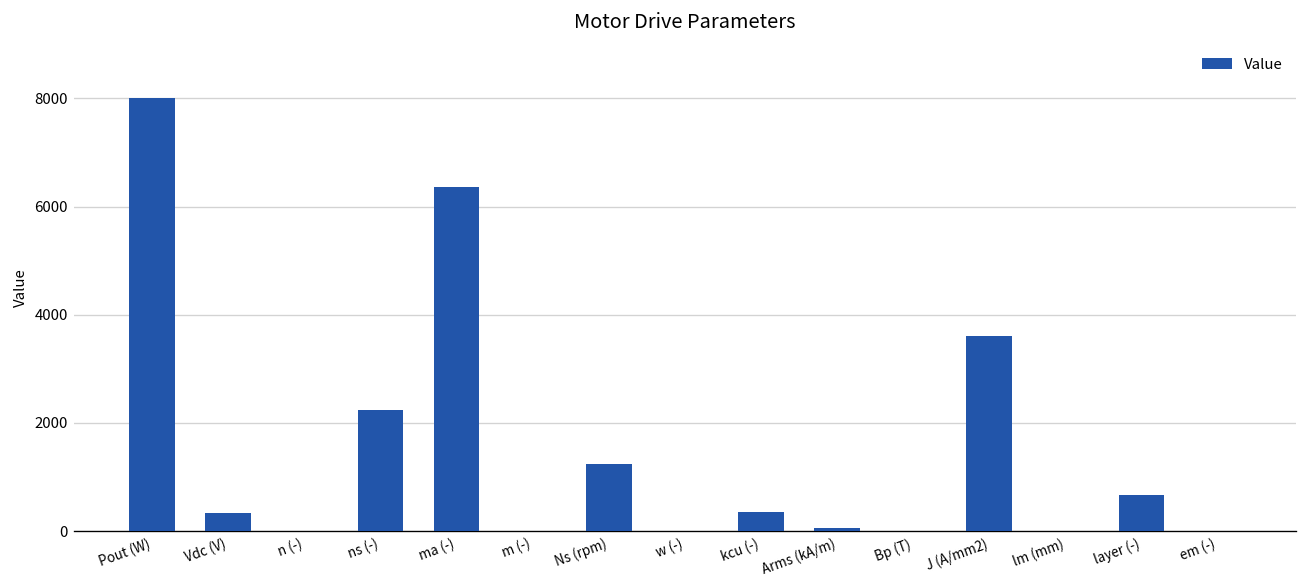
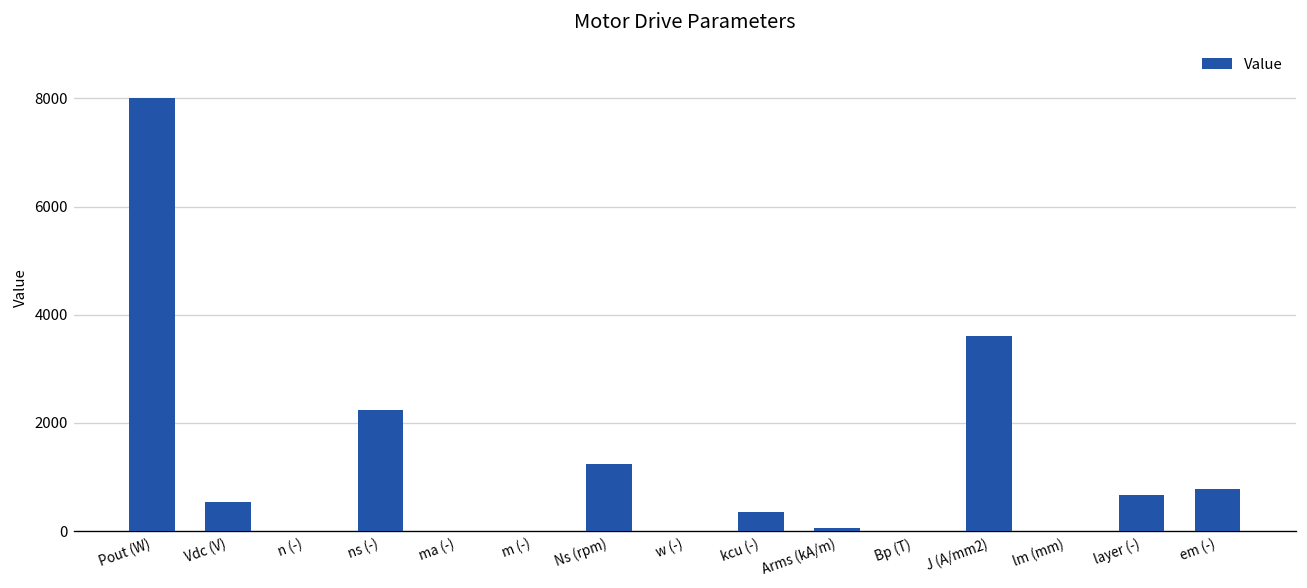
Vdc (V): 300 -> 500
ma (-): 6400 -> 0
em (-): 0 -> 800
